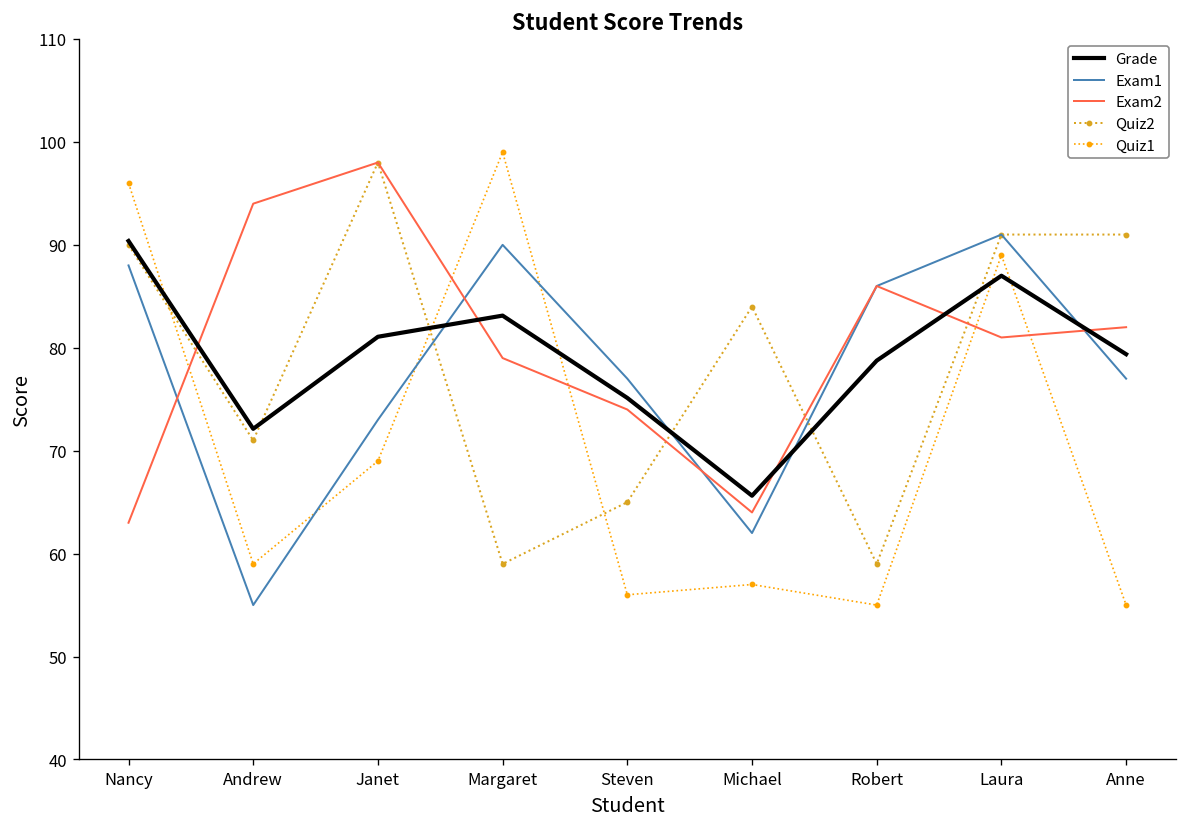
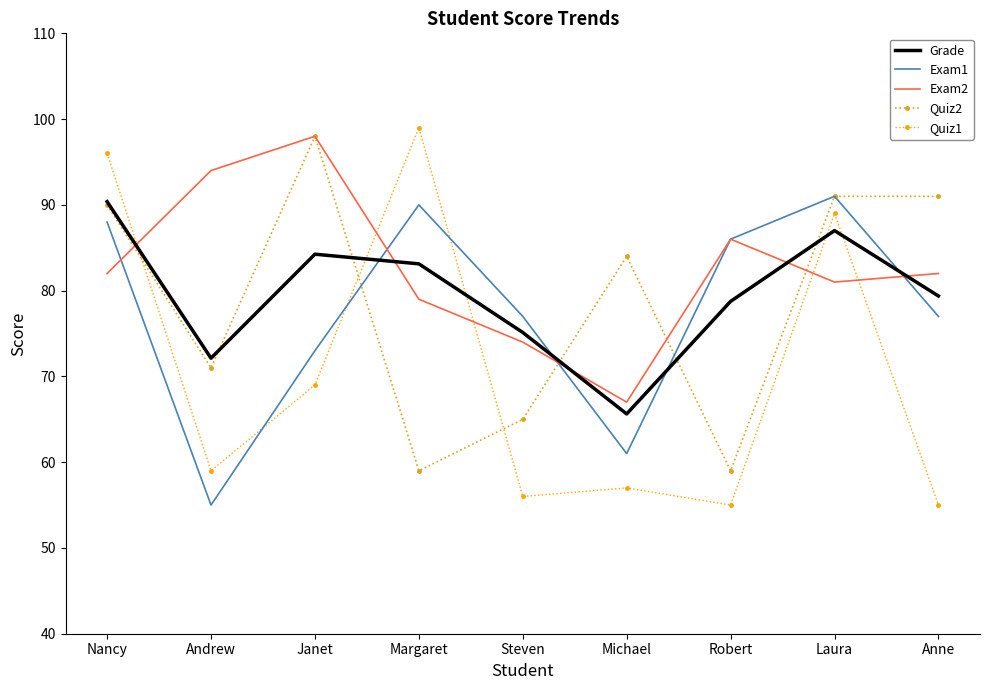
Exam2, Nancy: 63 -> 82
Grade, Janet: 81 -> 84
Exam1, Michael: 62 -> 61
Exam2, Michael: 64 -> 67
